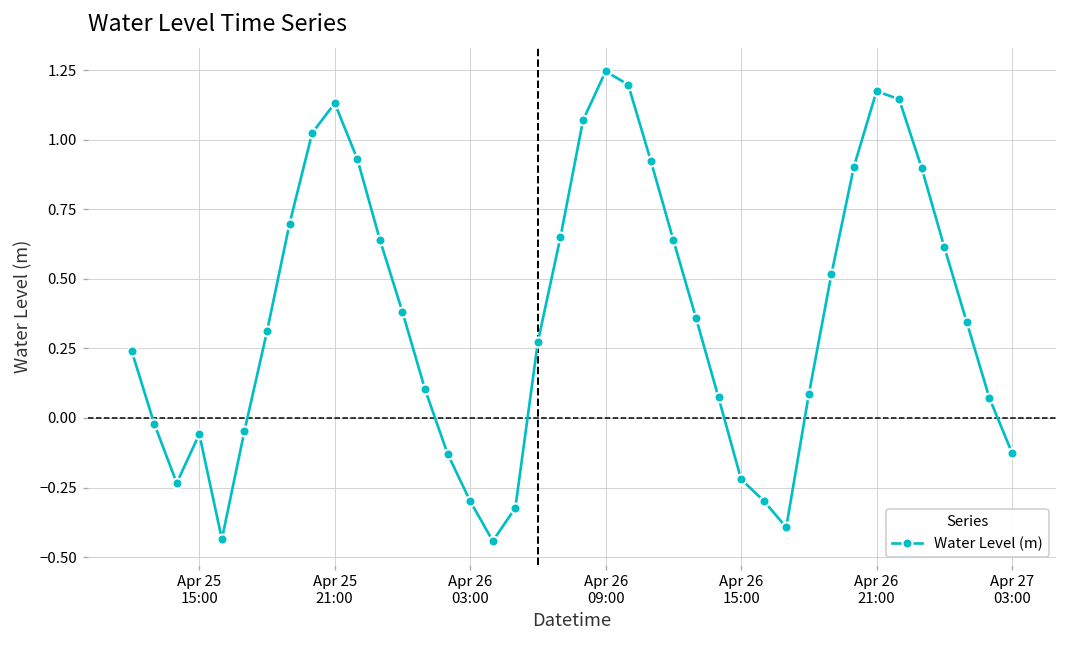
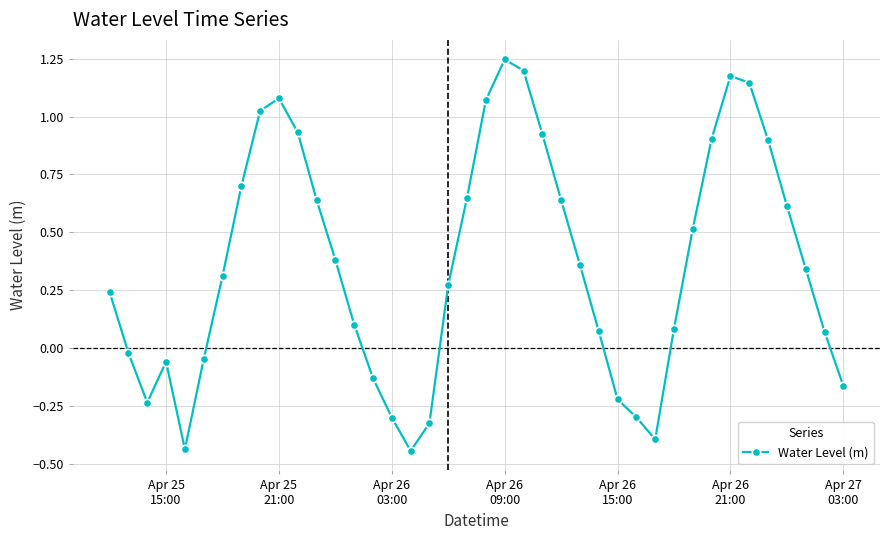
Apr 25 21:00: 1.13 -> 1.08
Apr 27 03:00: -0.13 -> -0.16
